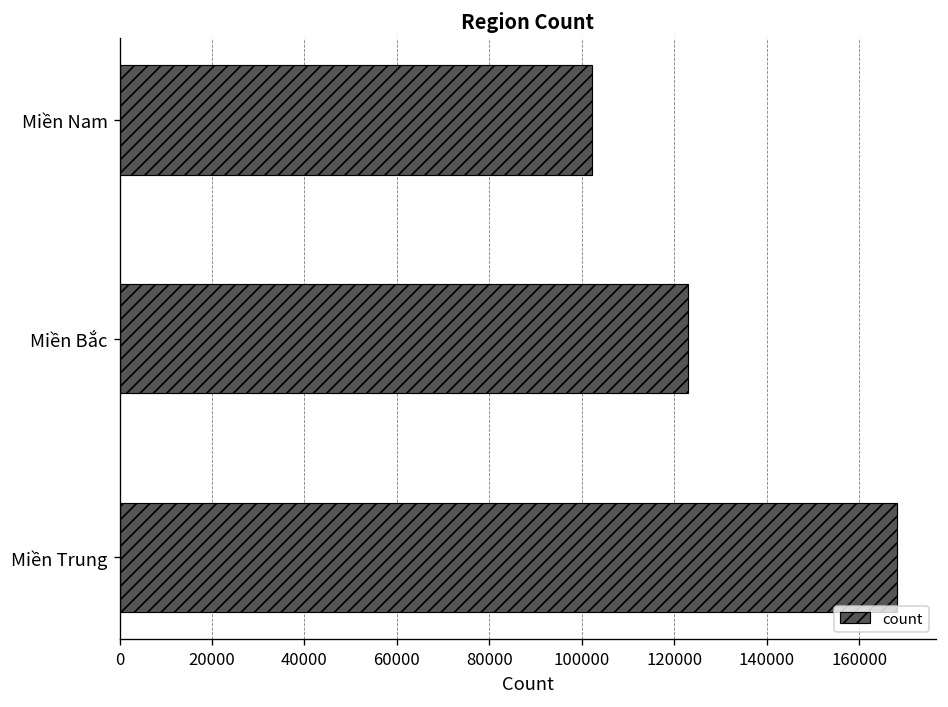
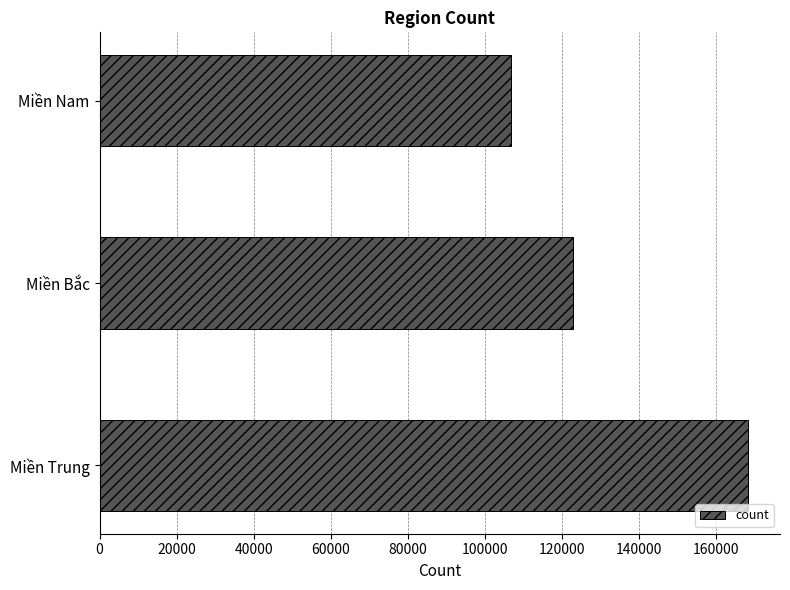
Miền Nam: 102000 -> 107000
